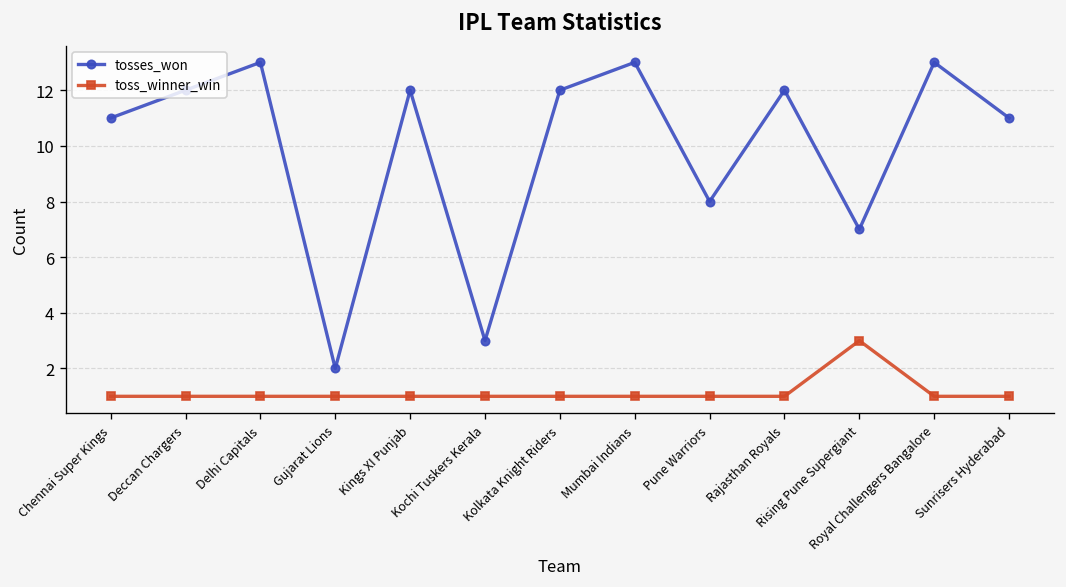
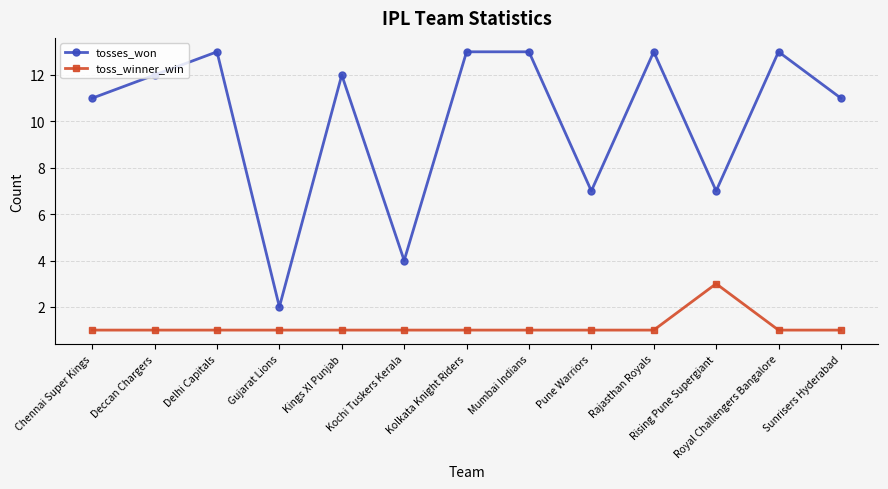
tosses_won, Kochi Tuskers Kerala: 3 -> 4
tosses_won, Kolkata Knight Riders: 12 -> 13
tosses_won, Pune Warriors: 8 -> 7
tosses_won, Rajasthan Royals: 12 -> 13
